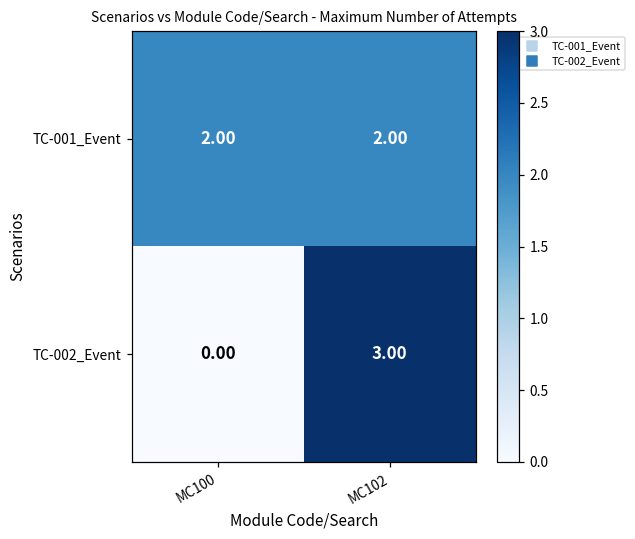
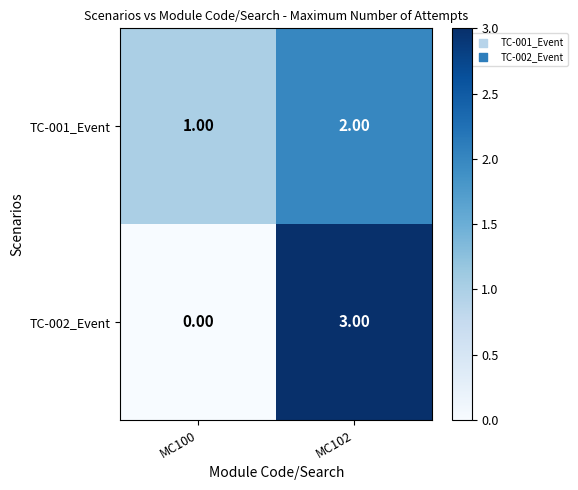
TC-001_Event, MC100: 2.00 -> 1.00
